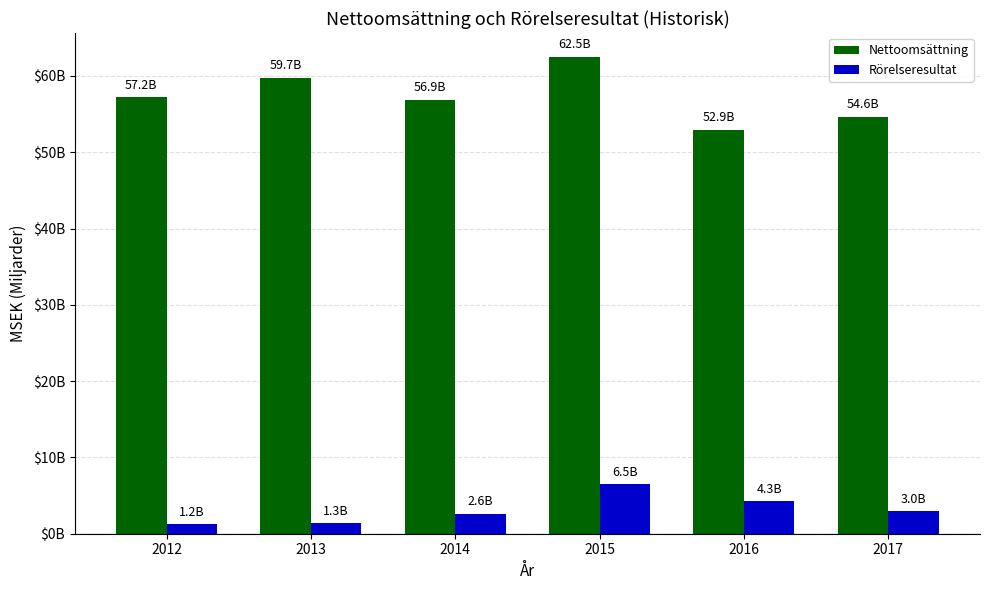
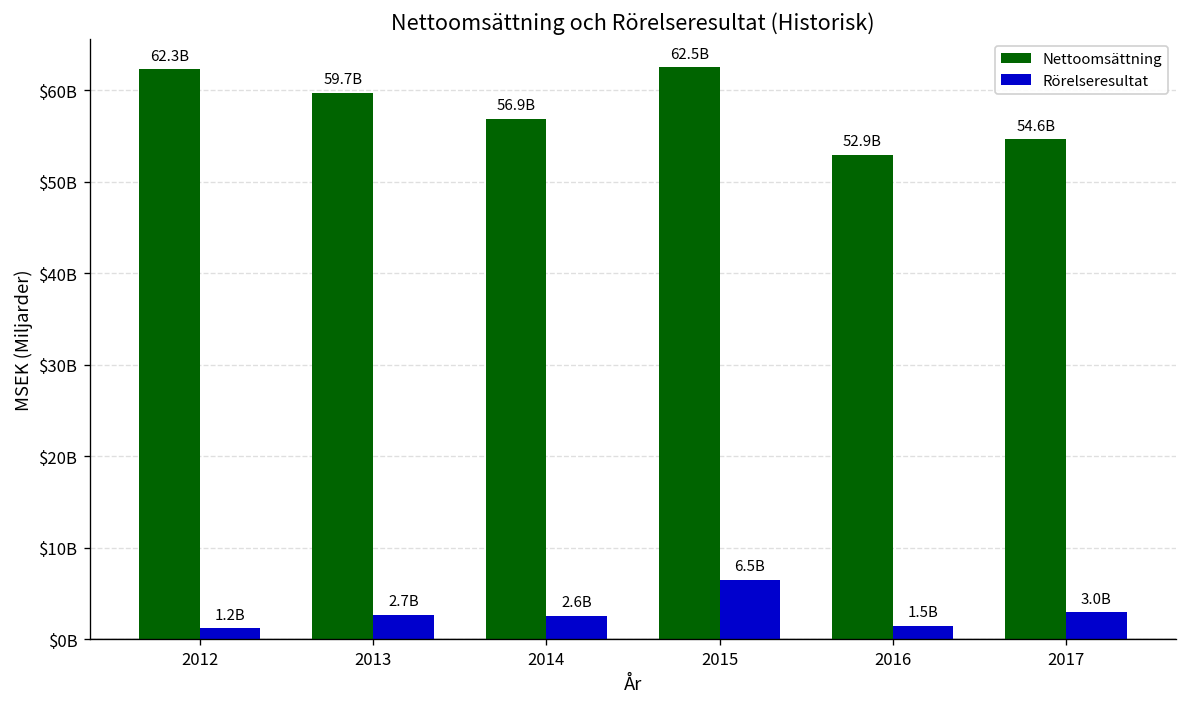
Nettoomsättning, 2012: 57.2B -> 62.3B
Rörelseresultat, 2013: 1.3B -> 2.7B
Rörelseresultat, 2016: 4.3B -> 1.5B
